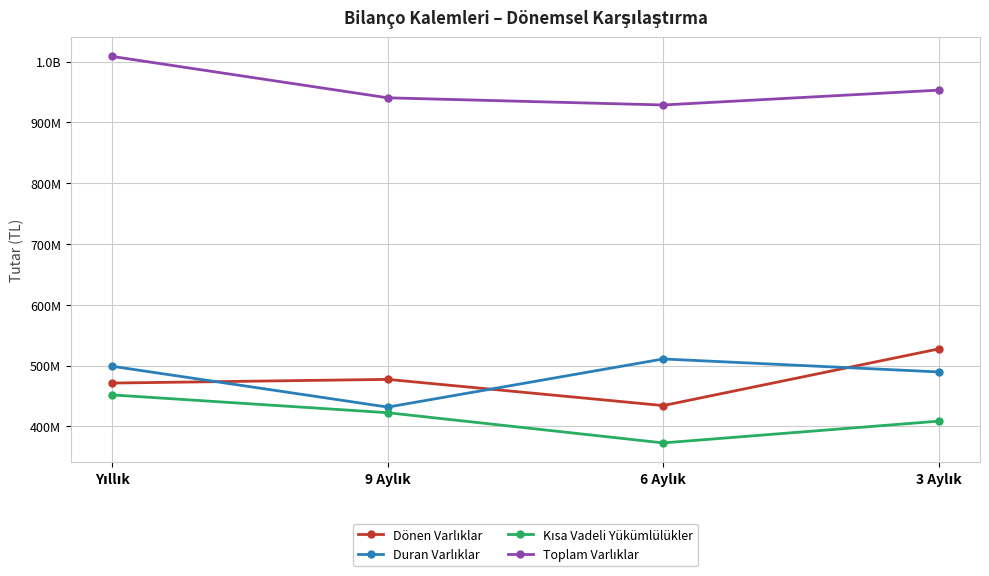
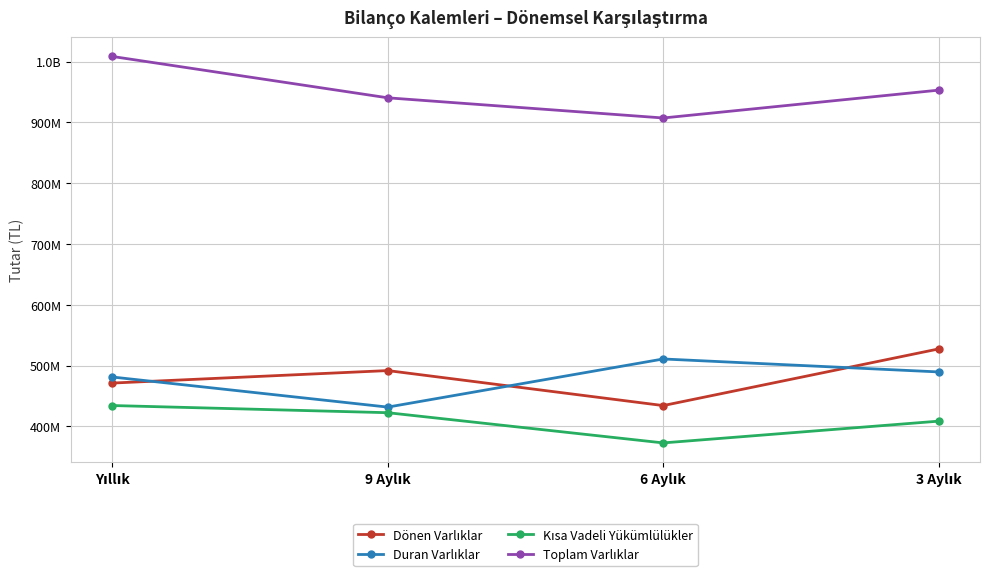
Duran Varlıklar, Yıllık: 500000000 -> 480000000
Kısa Vadeli Yükümlülükler, Yıllık: 450000000 -> 430000000
Dönen Varlıklar, 9 Aylık: 480000000 -> 490000000
Toplam Varlıklar, 6 Aylık: 930000000 -> 910000000
